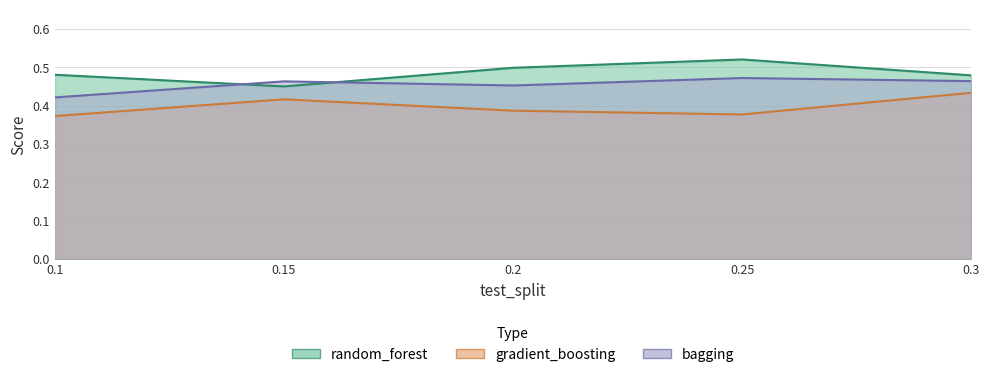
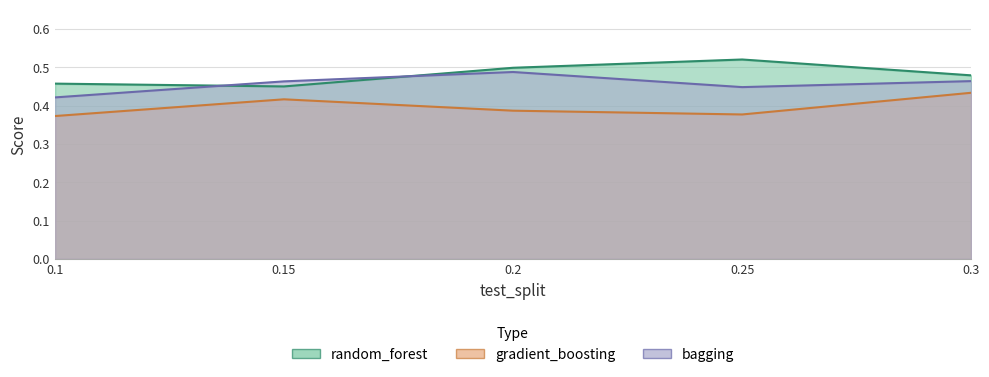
random_forest, 0.1: 0.48 -> 0.46
bagging, 0.2: 0.45 -> 0.49
bagging, 0.25: 0.47 -> 0.45
